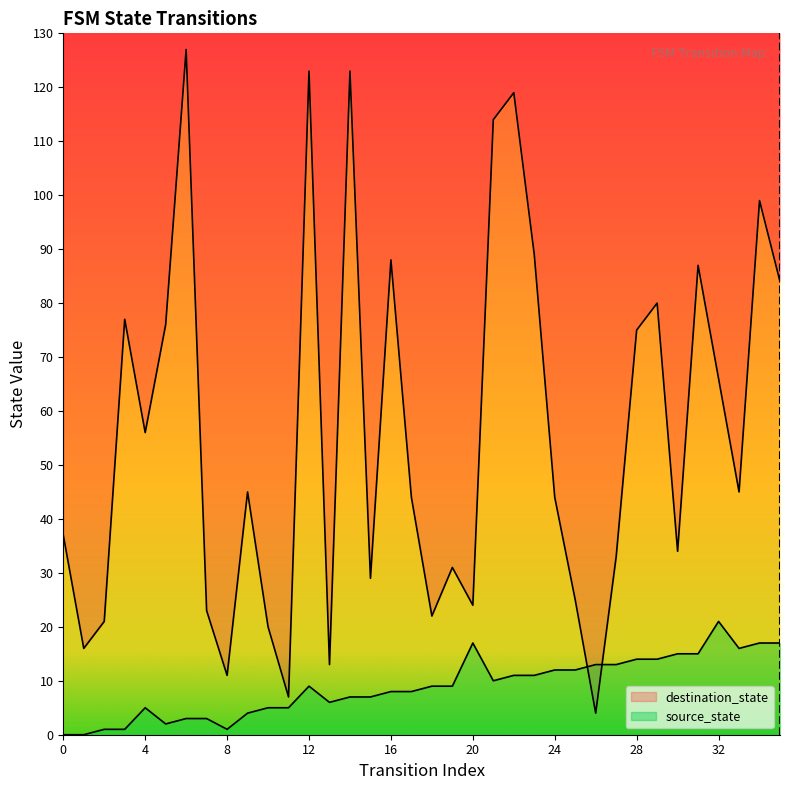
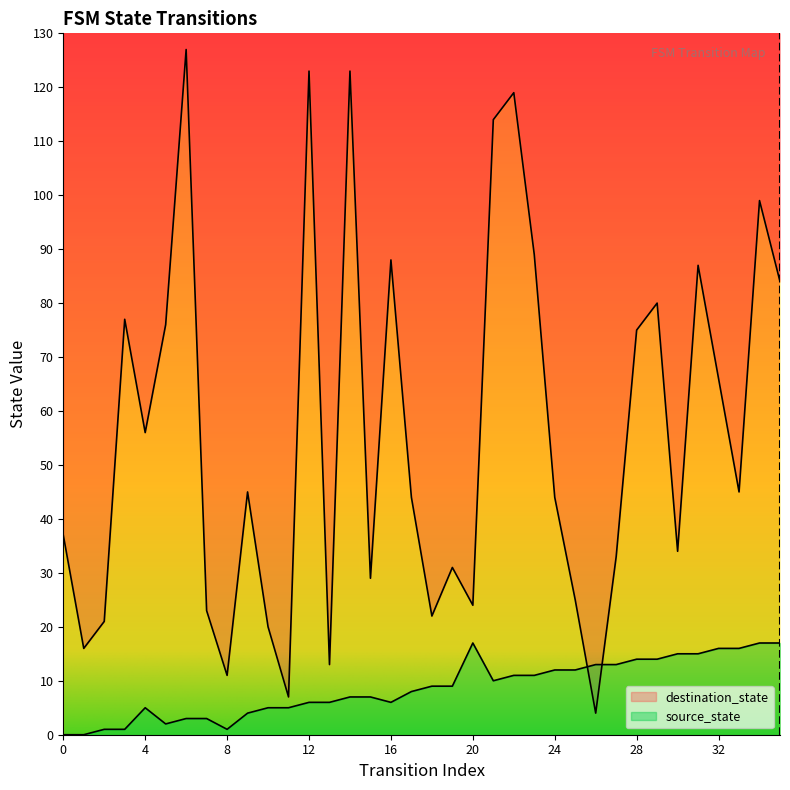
source_state, 12: 9 -> 6
source_state, 16: 8 -> 6
source_state, 32: 21 -> 16
